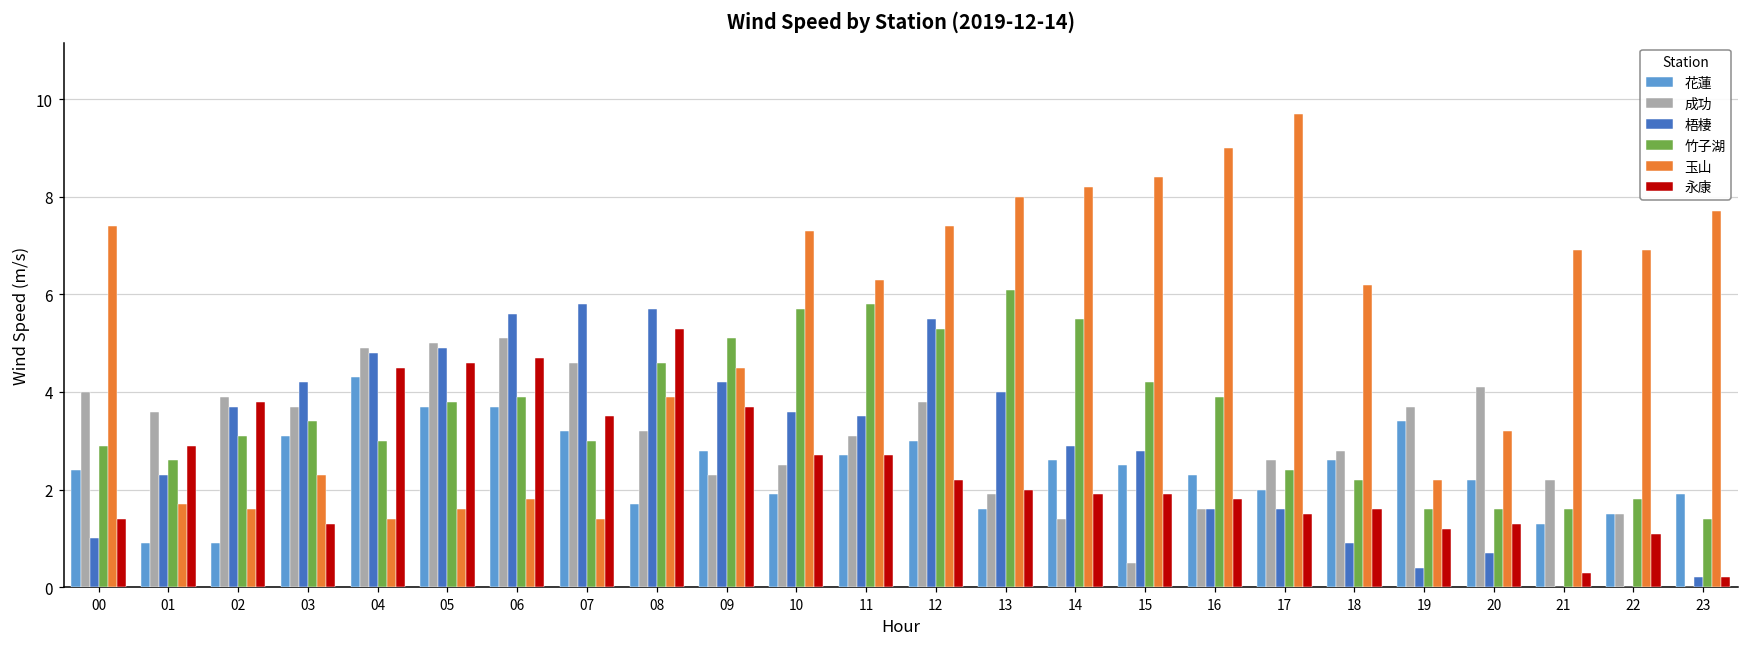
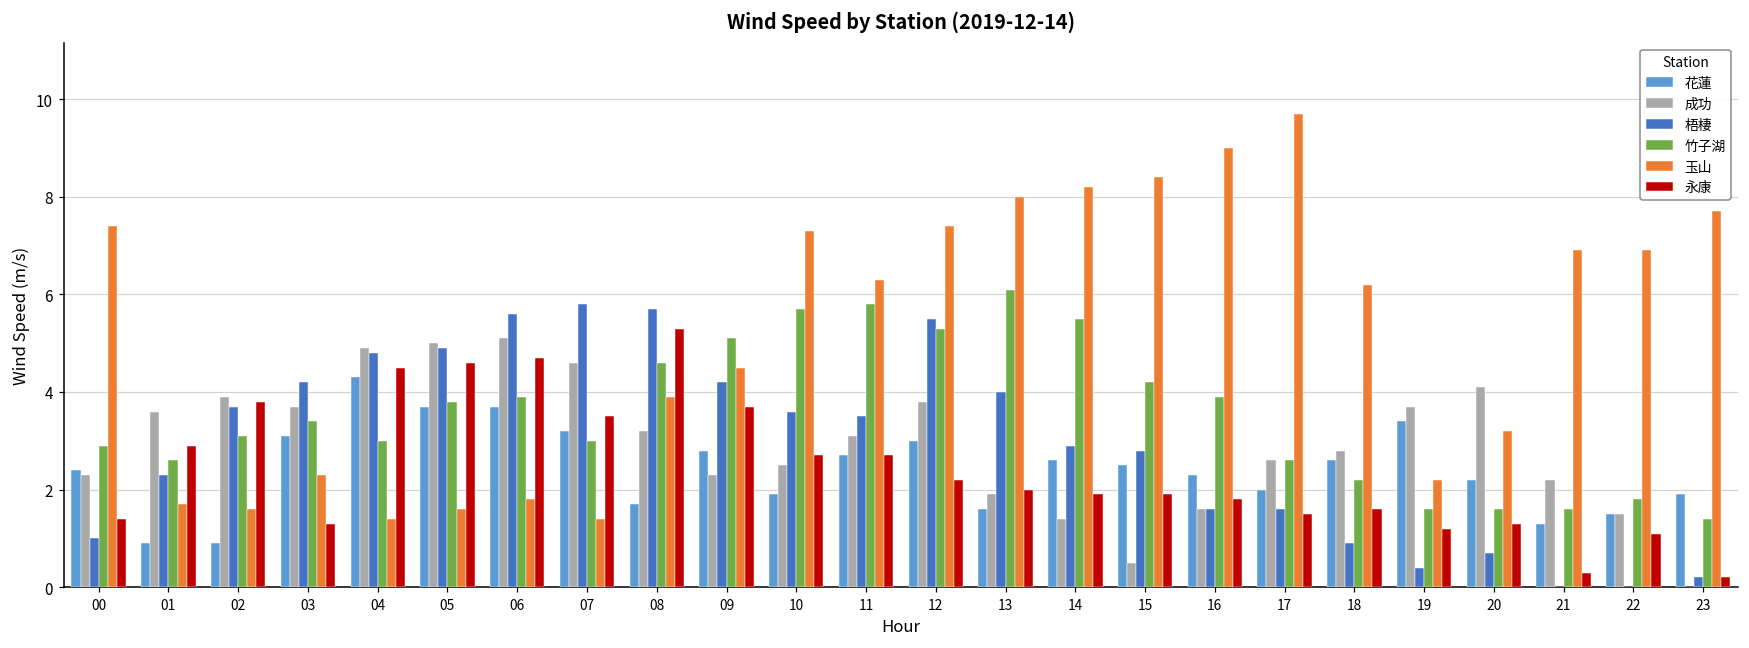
成功, 00: 4.0 -> 2.3
竹子湖, 17: 2.4 -> 2.6
